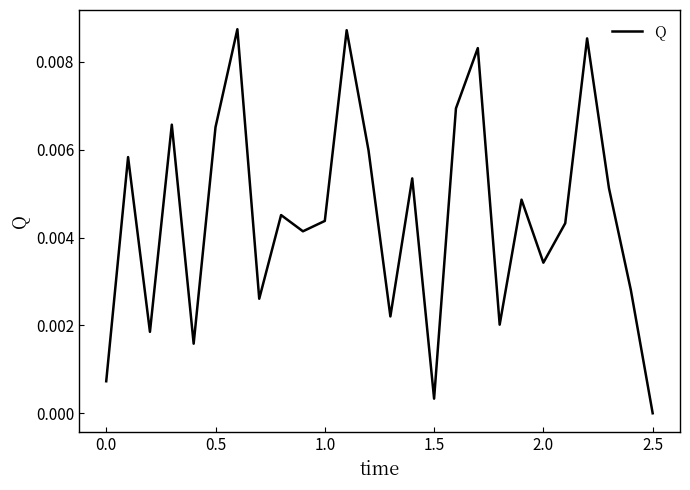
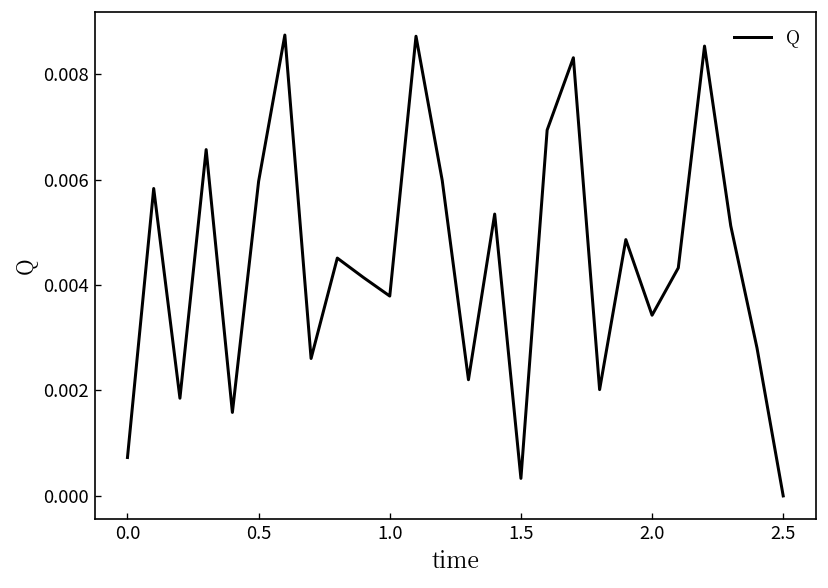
0.5: 0.0065 -> 0.0060
1.0: 0.0044 -> 0.0038
